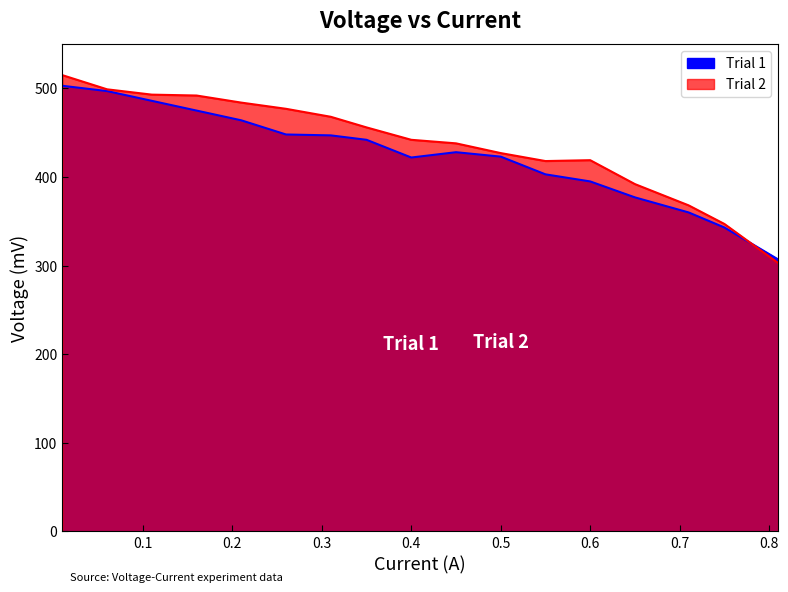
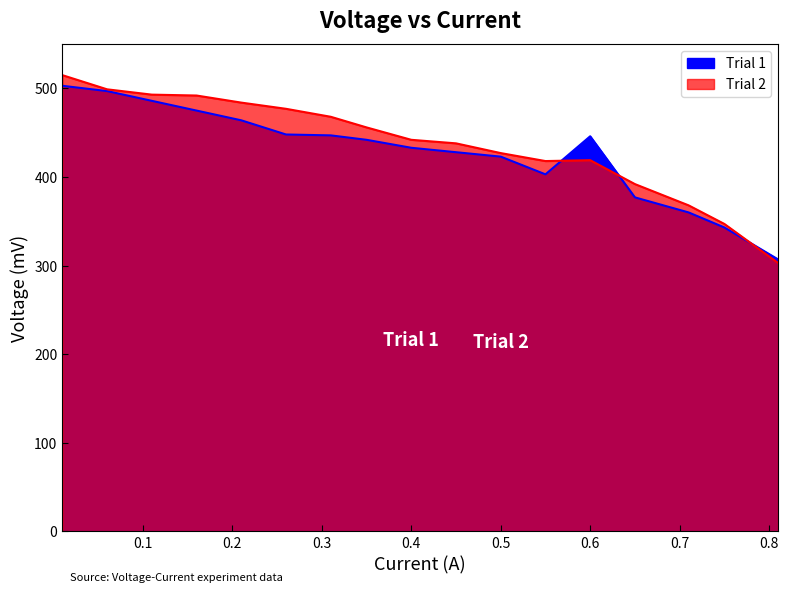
Trial 1, 0.4: 420 -> 430
Trial 1, 0.6: 400 -> 450
